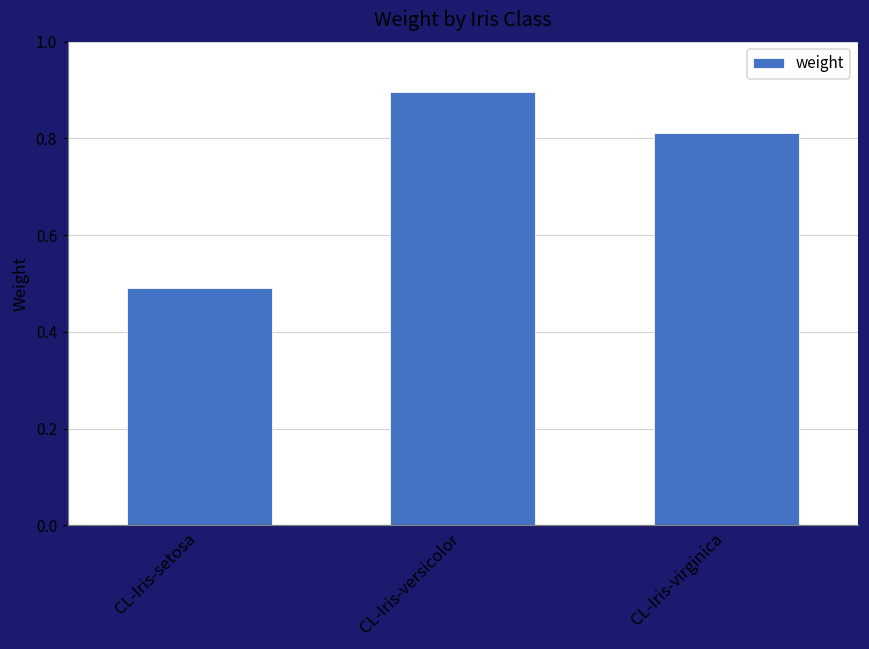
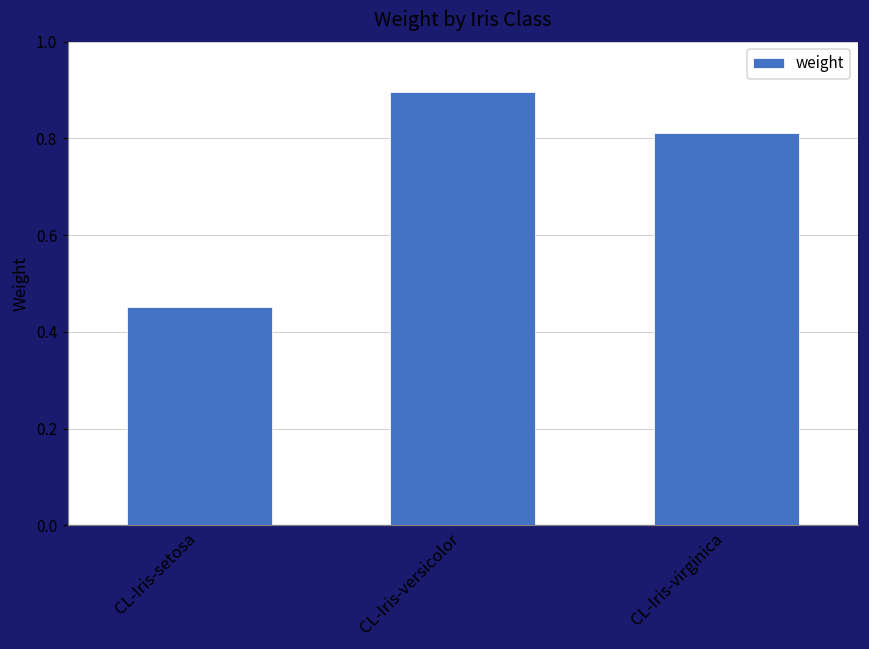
CL-Iris-setosa: 0.49 -> 0.45
